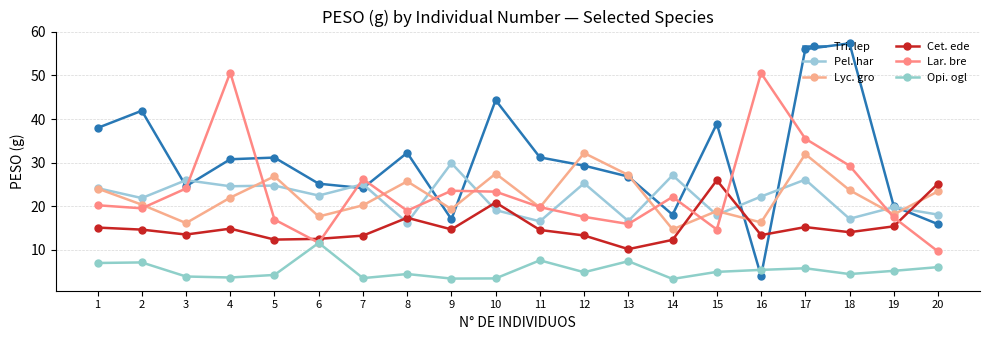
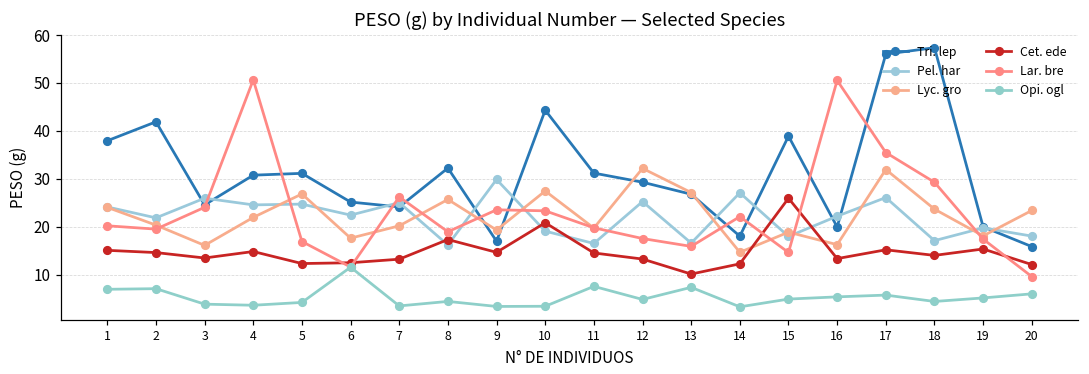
Tri. lep, 16: 4 -> 20
Cet. ede, 20: 25 -> 12
